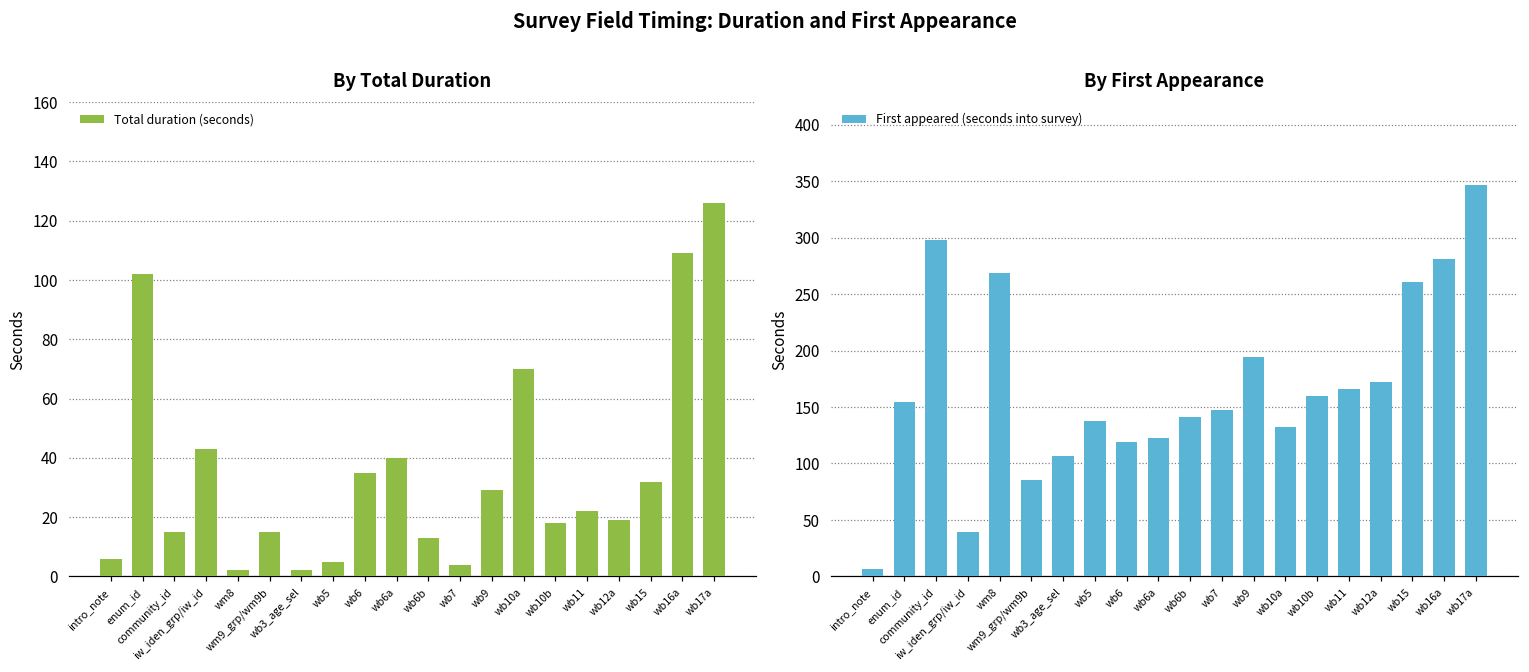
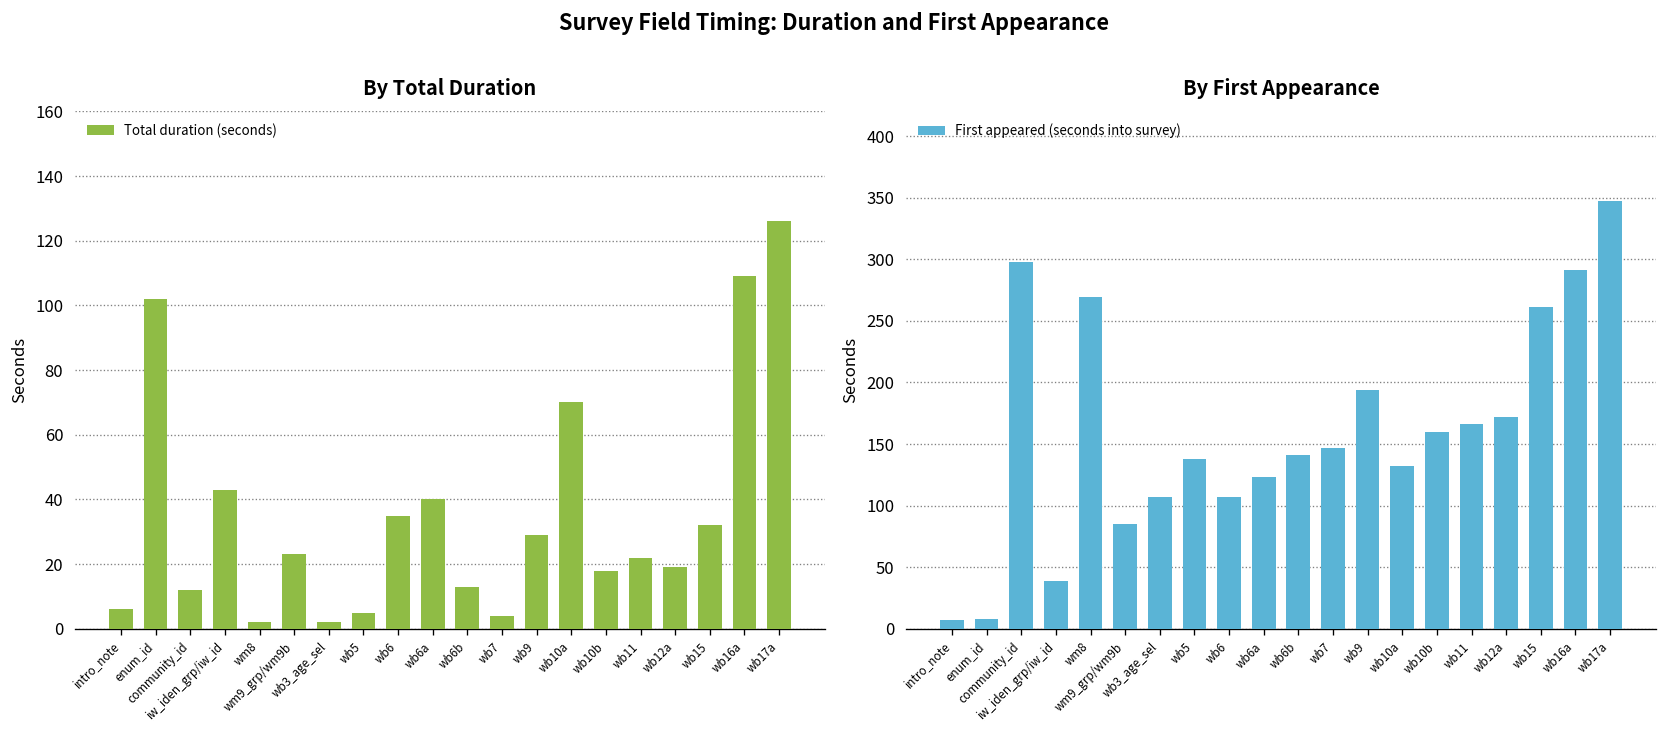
By Total Duration, community_id: 15 -> 12
By Total Duration, wm9_grp/wm9b: 15 -> 23
By First Appearance, enum_id: 154 -> 8
By First Appearance, wb6: 119 -> 107
By First Appearance, wb16a: 281 -> 291
